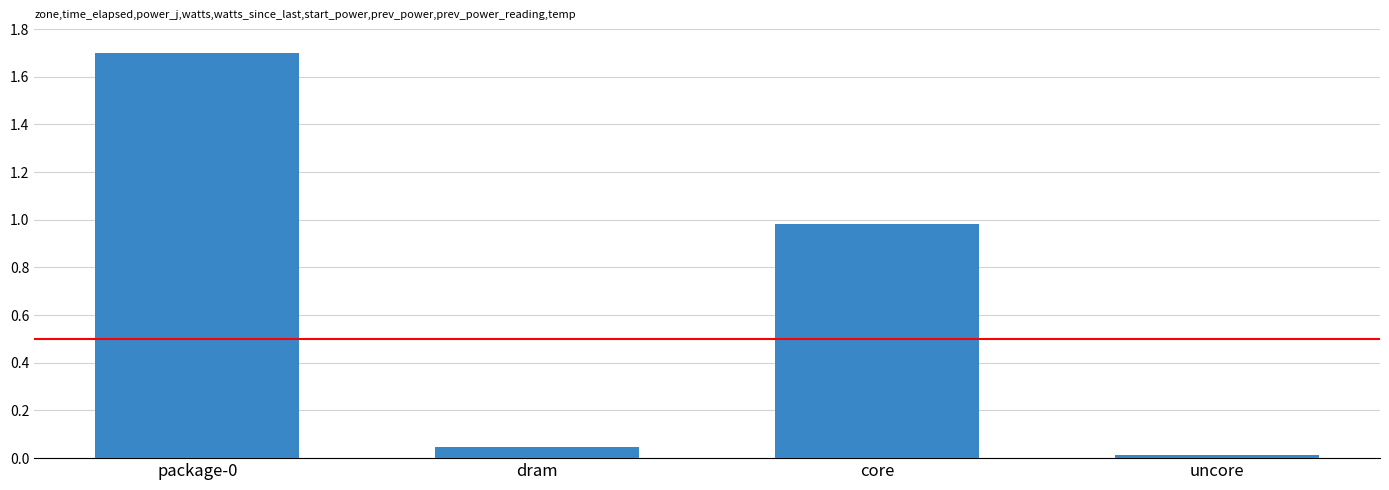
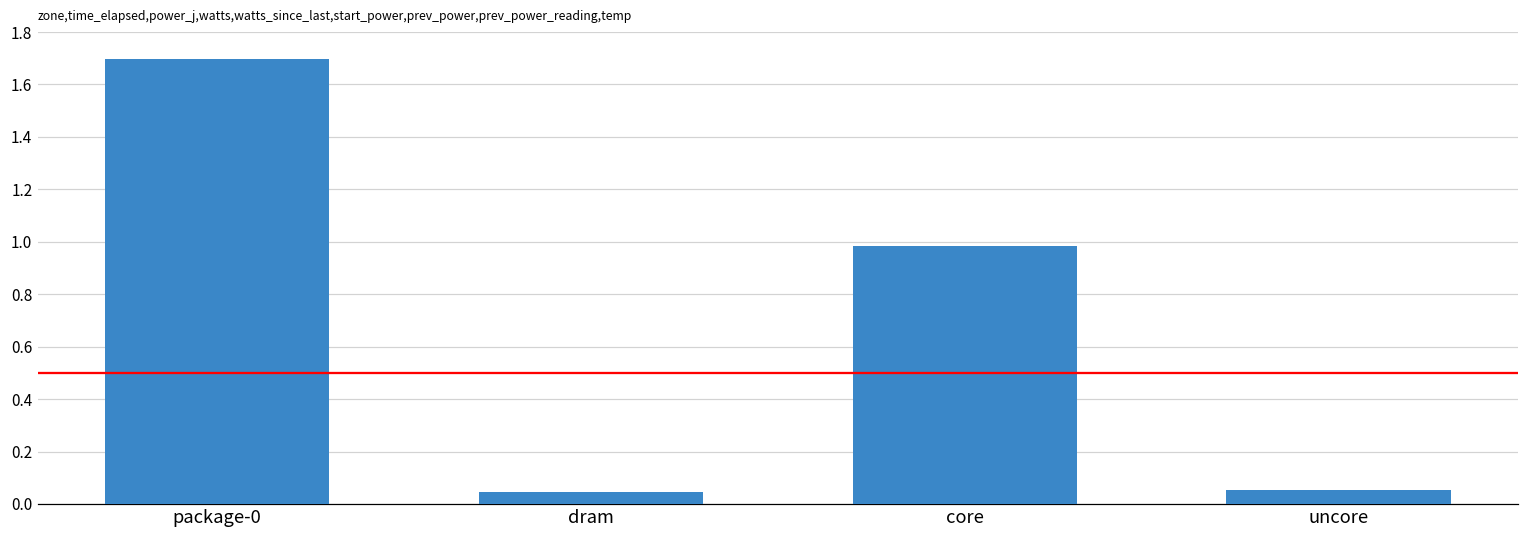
uncore: 0.01 -> 0.05
